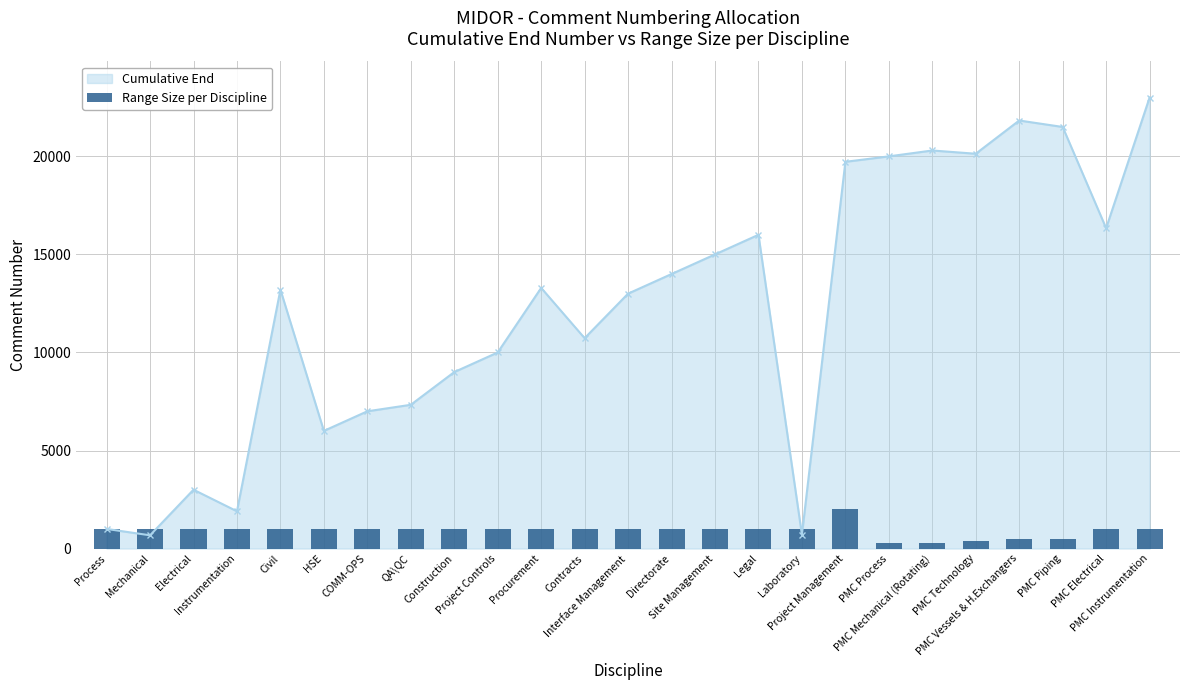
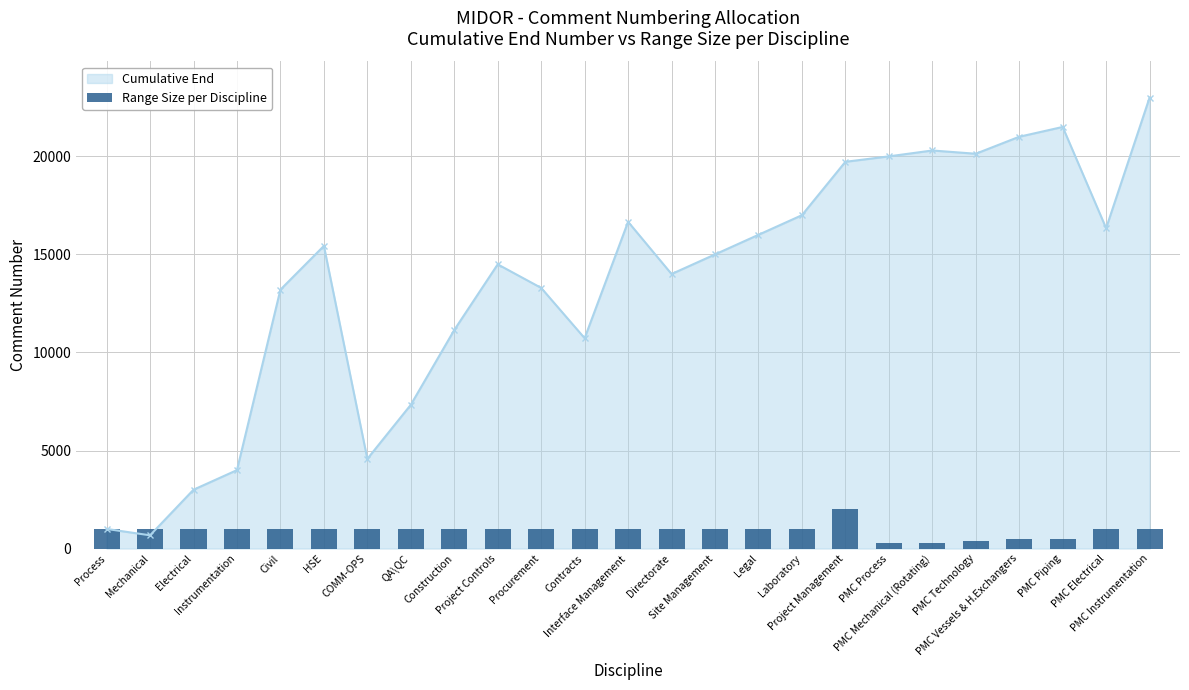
Cumulative End, Instrumentation: 1900 -> 4000
Cumulative End, HSE: 6000 -> 15400
Cumulative End, COMM-OPS: 7000 -> 4600
Cumulative End, Construction: 9000 -> 11100
Cumulative End, Project Controls: 10000 -> 14500
Cumulative End, Interface Management: 13000 -> 16700
Cumulative End, Laboratory: 700 -> 17000
Cumulative End, PMC Vessels & H.Exchangers: 21800 -> 21000
